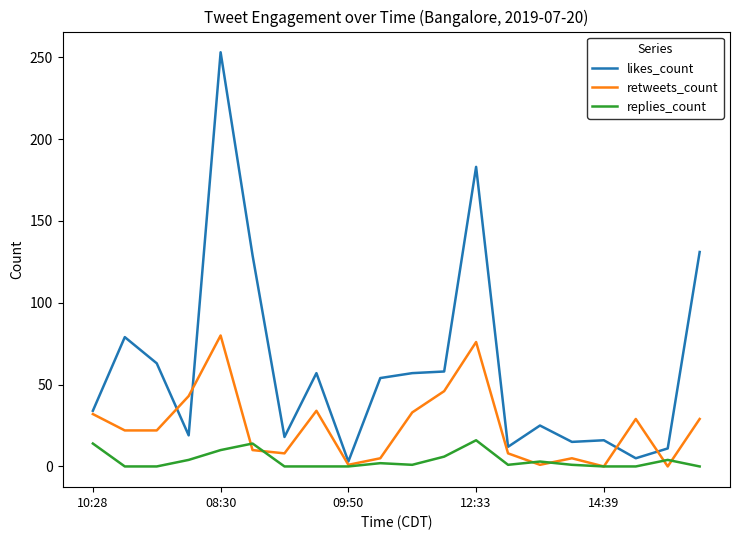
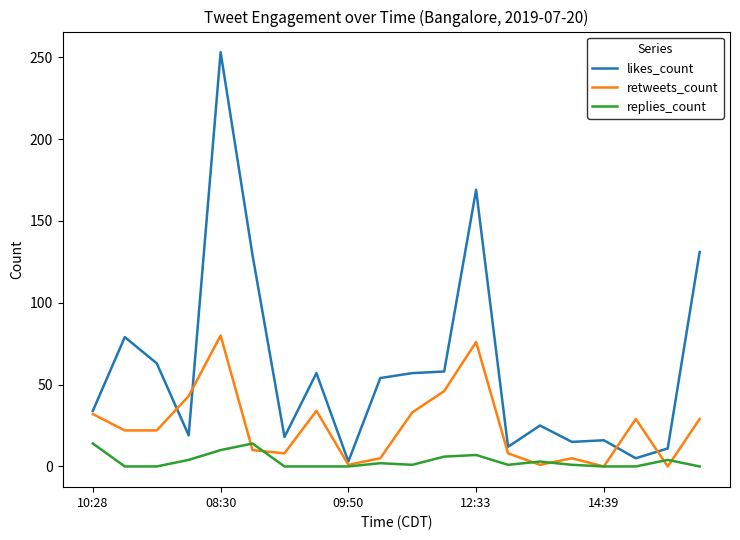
likes_count, 12:33: 183 -> 169
replies_count, 12:33: 16 -> 7
